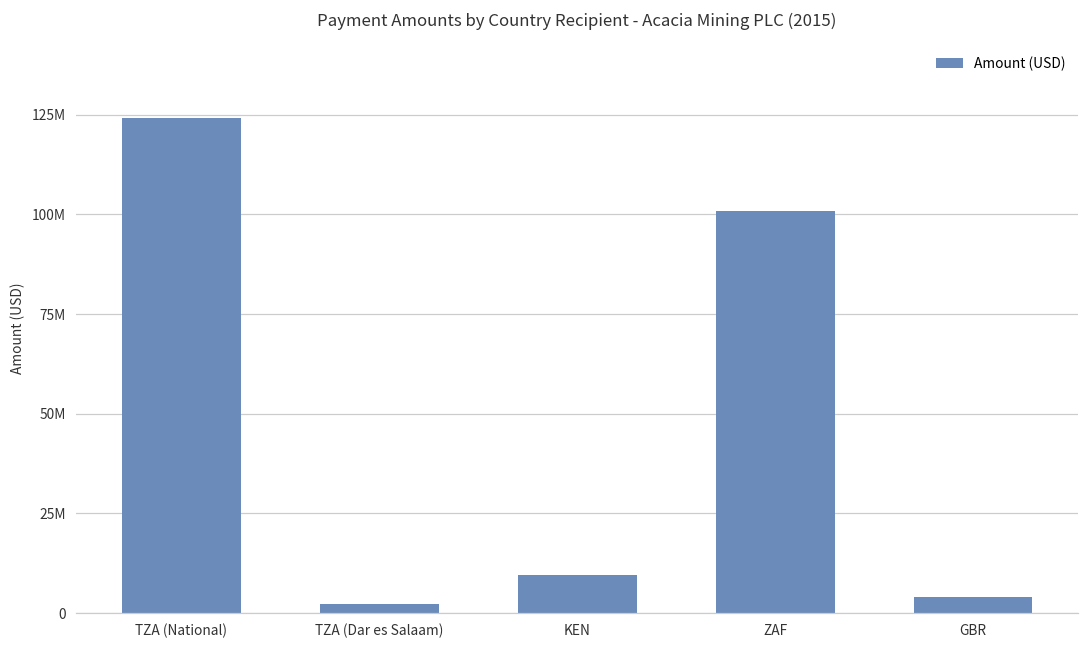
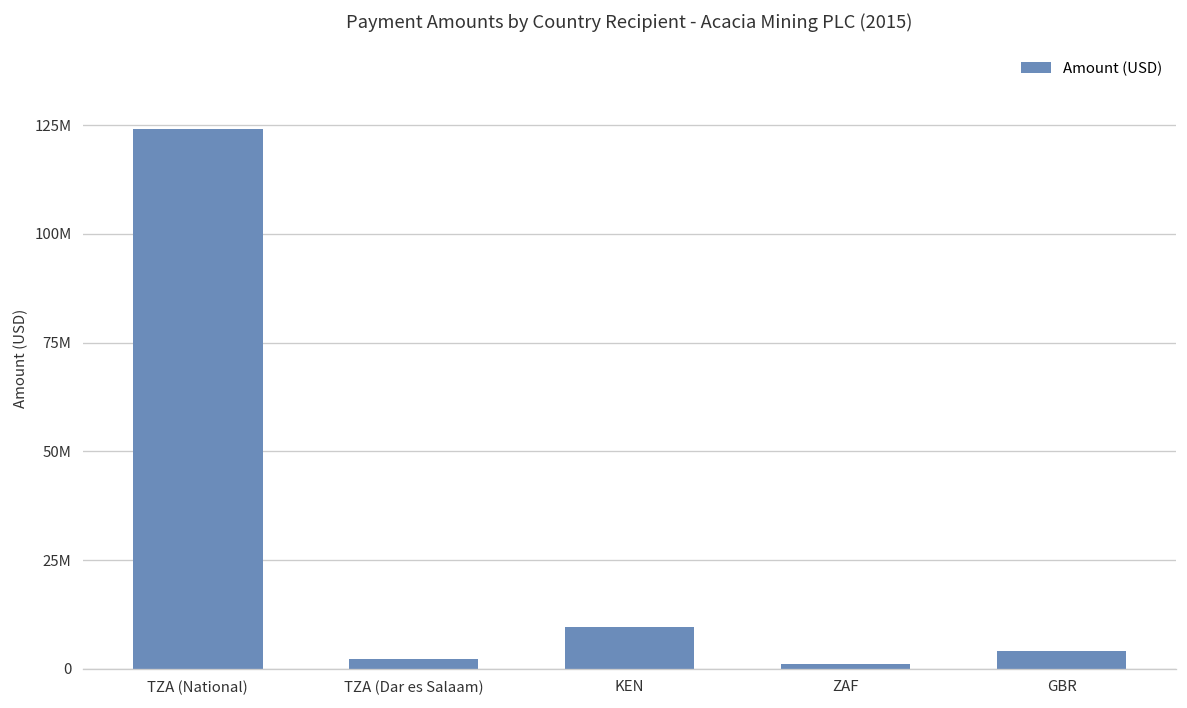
ZAF: 101000000 -> 1000000
